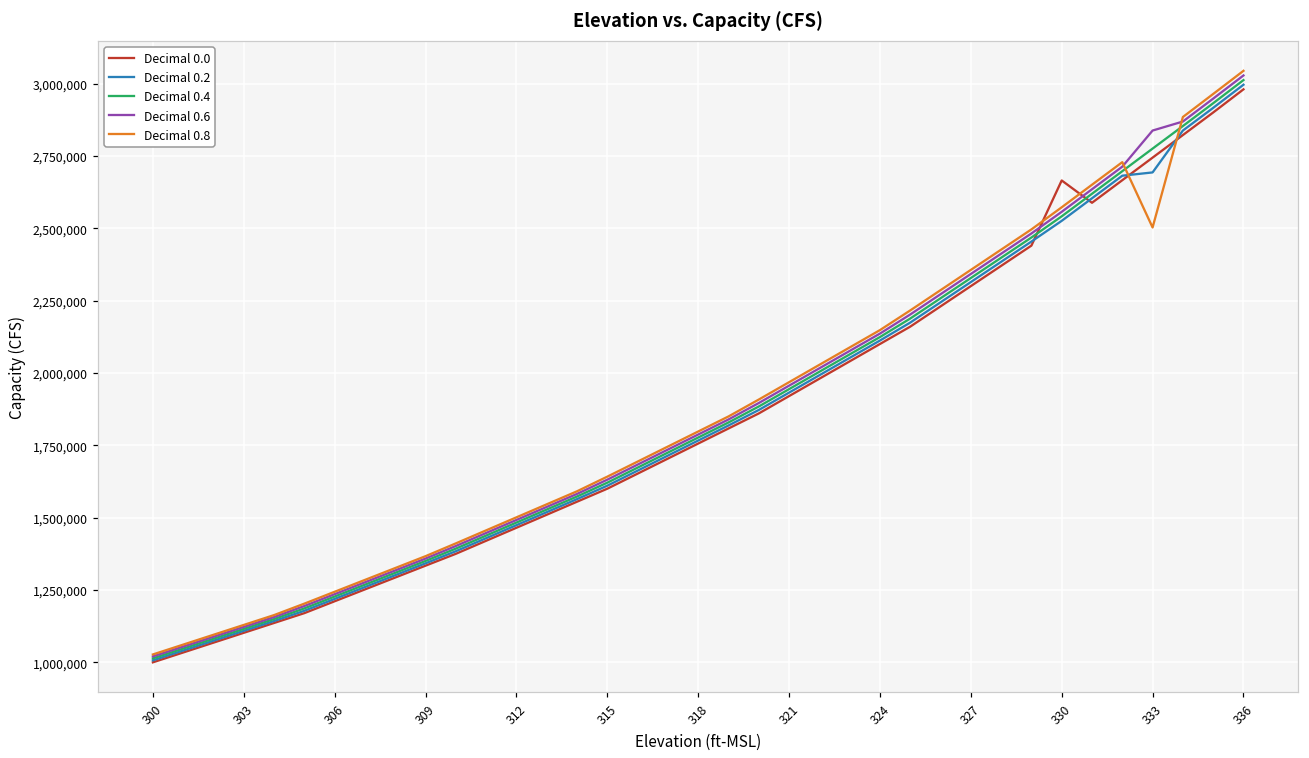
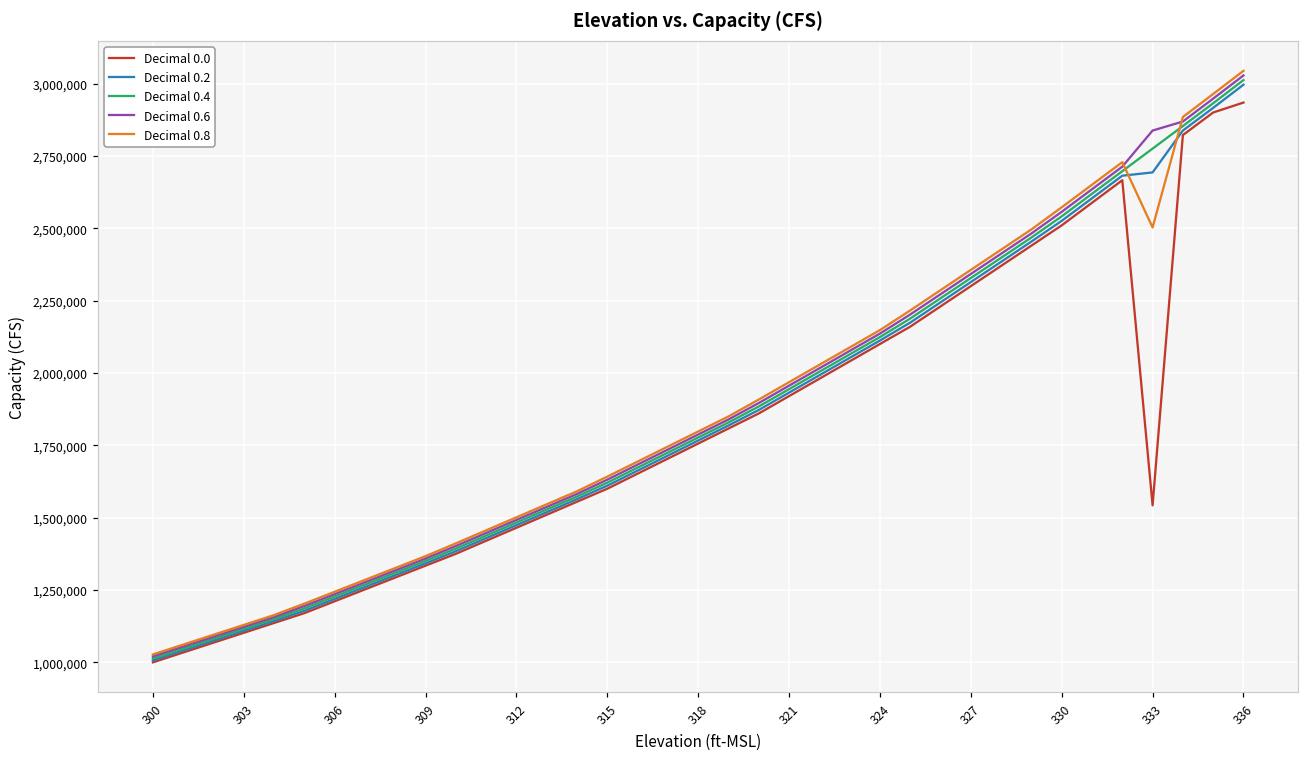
Decimal 0.0, 330: 2,670,000 -> 2,510,000
Decimal 0.0, 333: 2,740,000 -> 1,540,000
Decimal 0.0, 336: 2,980,000 -> 2,930,000
